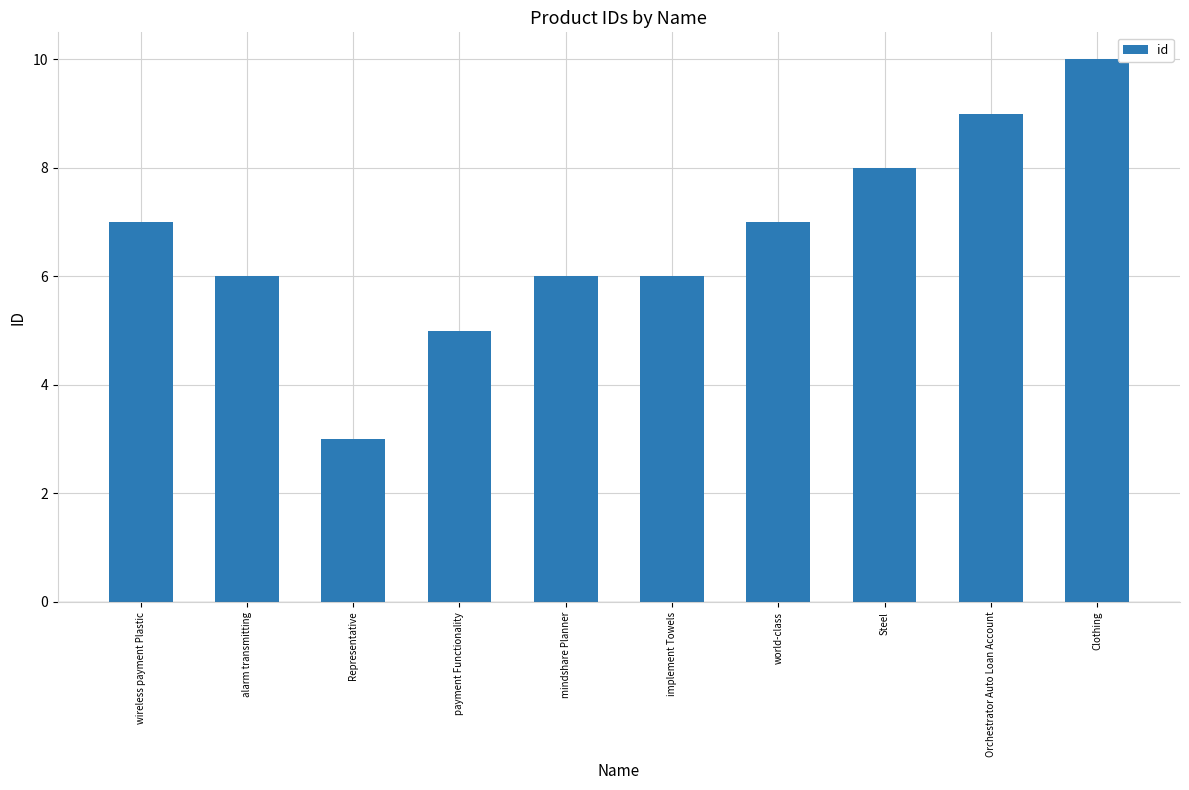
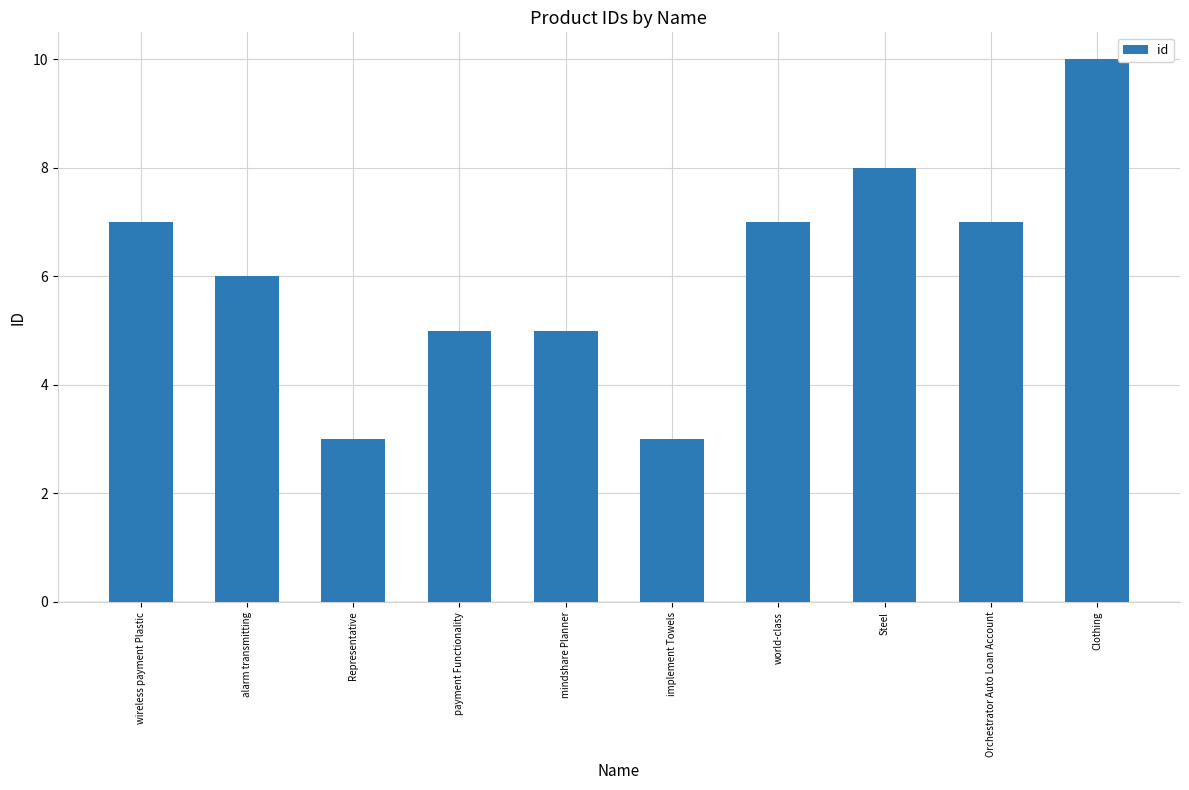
mindshare Planner: 6 -> 5
implement Towels: 6 -> 3
Orchestrator Auto Loan Account: 9 -> 7
